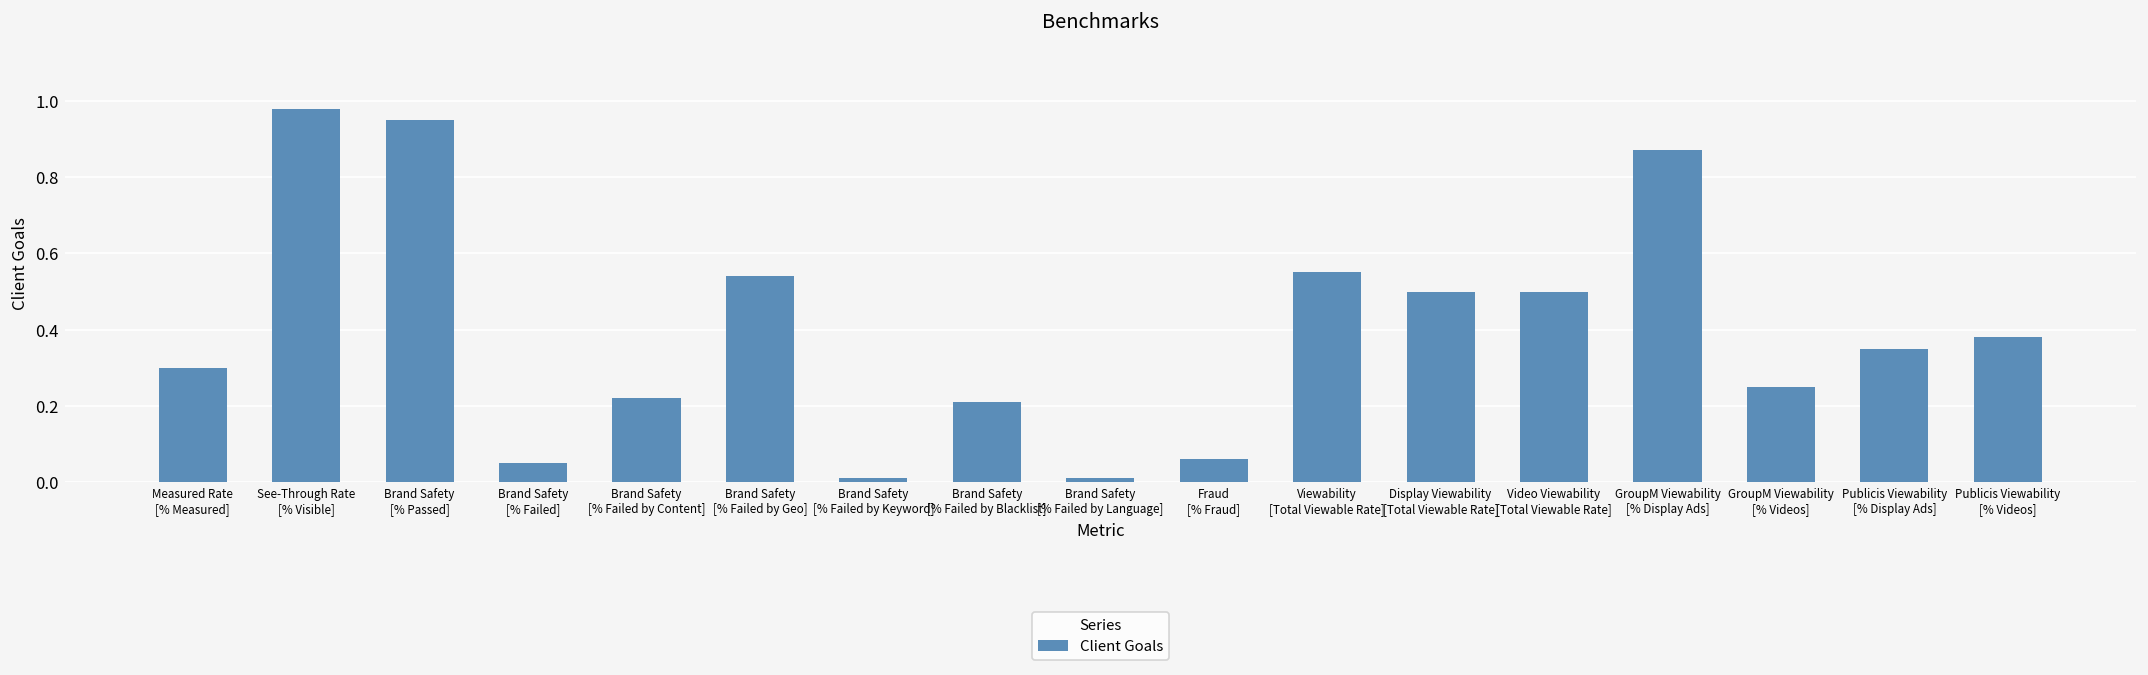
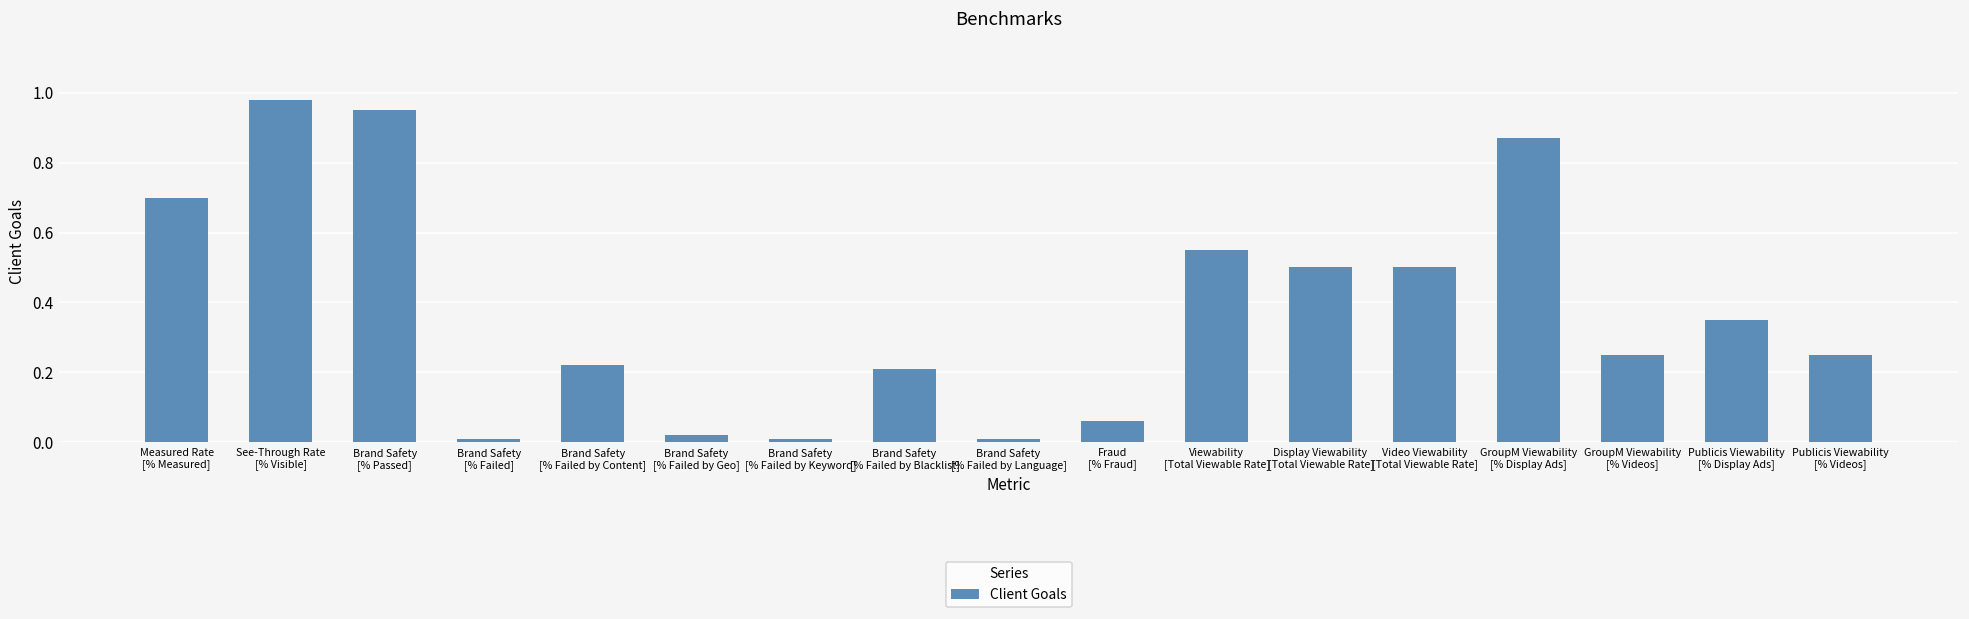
Measured Rate [% Measured]: 0.3 -> 0.7
Brand Safety [% Failed]: 0.05 -> 0.01
Brand Safety [% Failed by Geo]: 0.54 -> 0.02
Publicis Viewability [% Videos]: 0.38 -> 0.25
